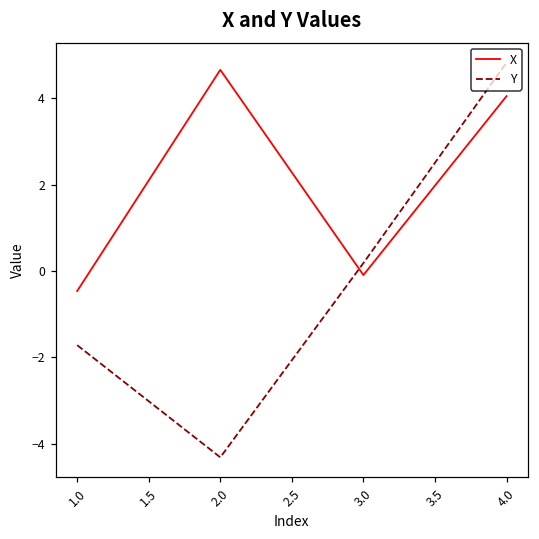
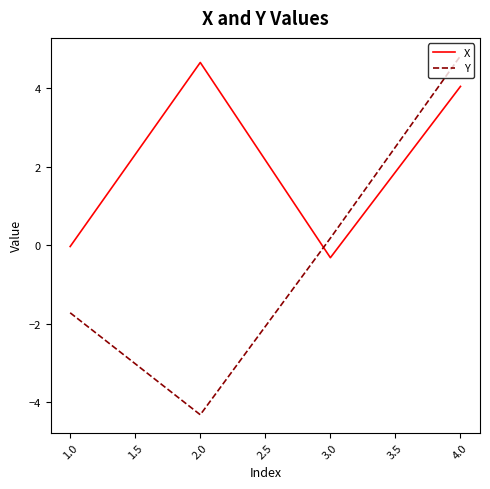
X, 1.0: -0.5 -> 0.0
X, 3.0: -0.1 -> -0.3
